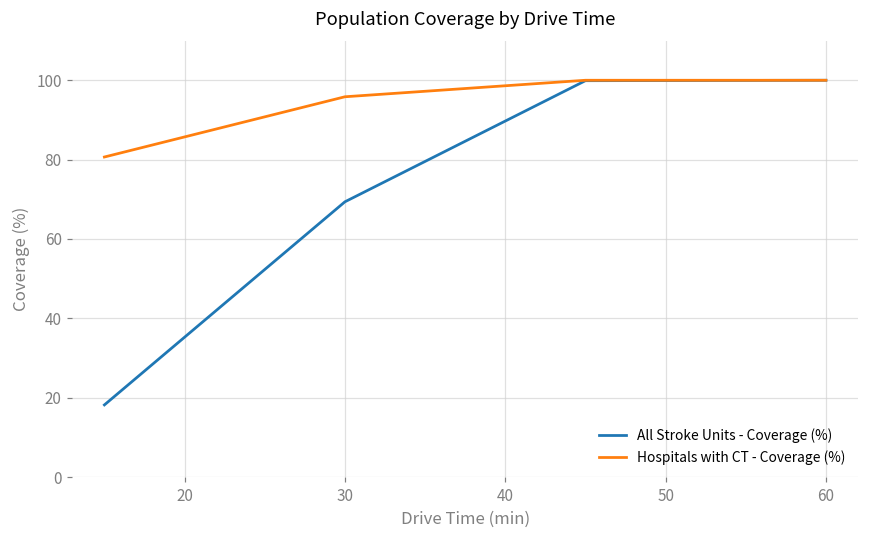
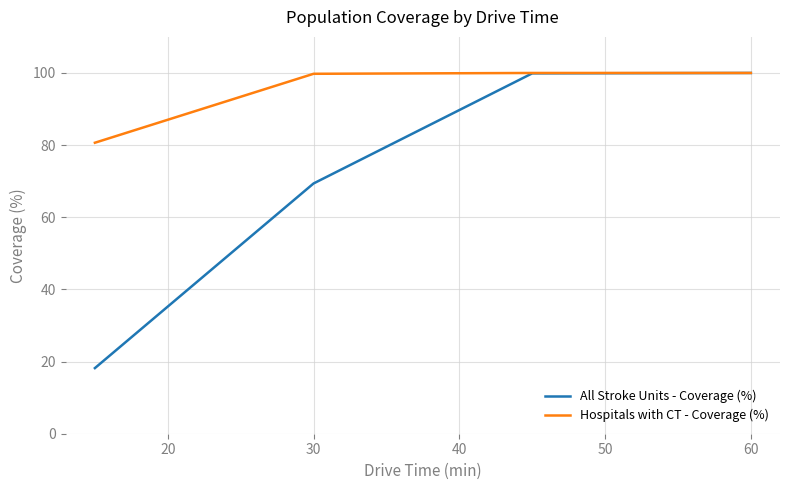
Hospitals with CT - Coverage (%), 30: 96 -> 100
